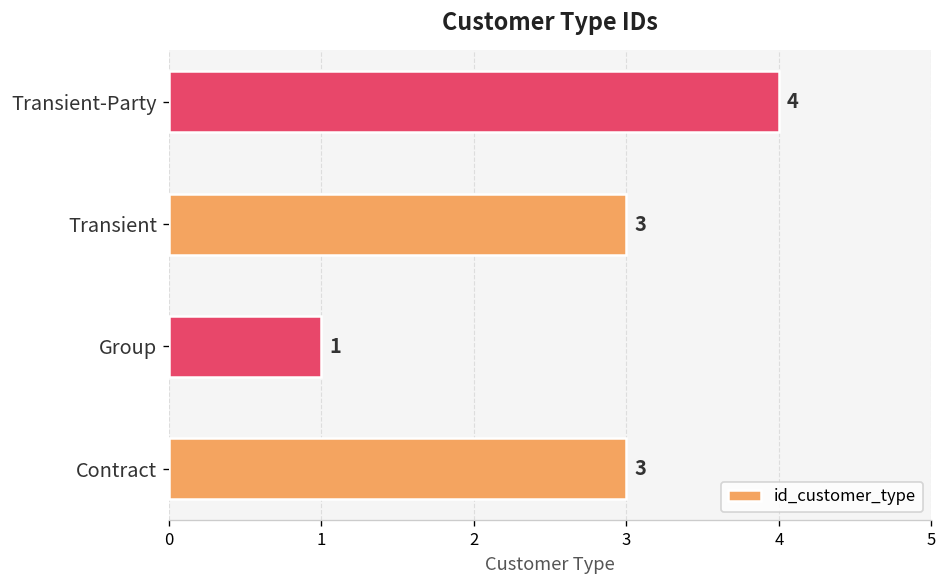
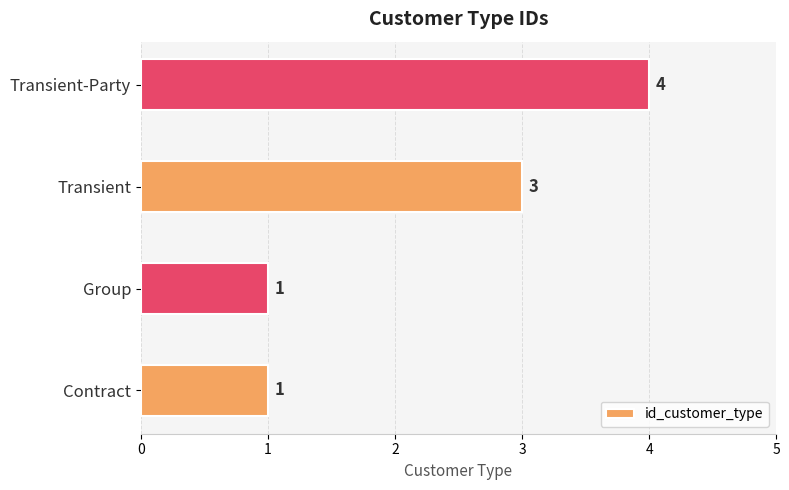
Contract: 3 -> 1
